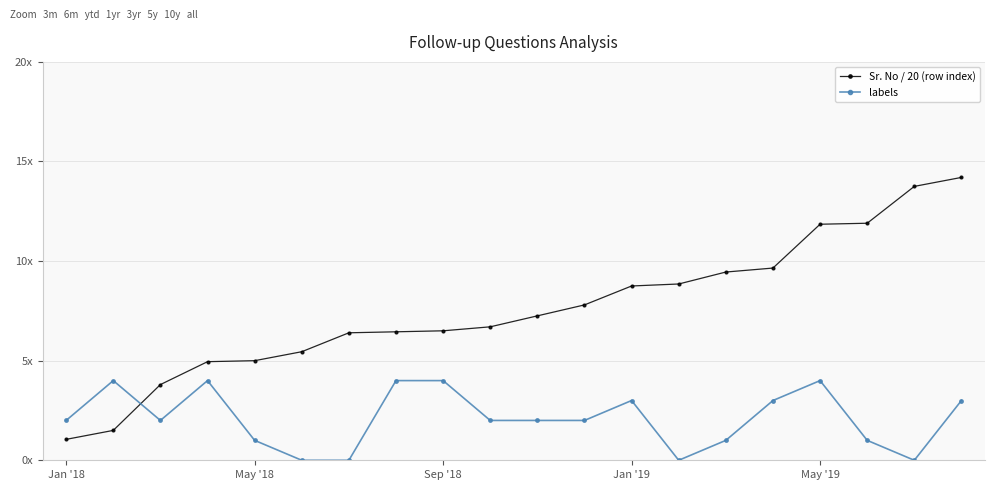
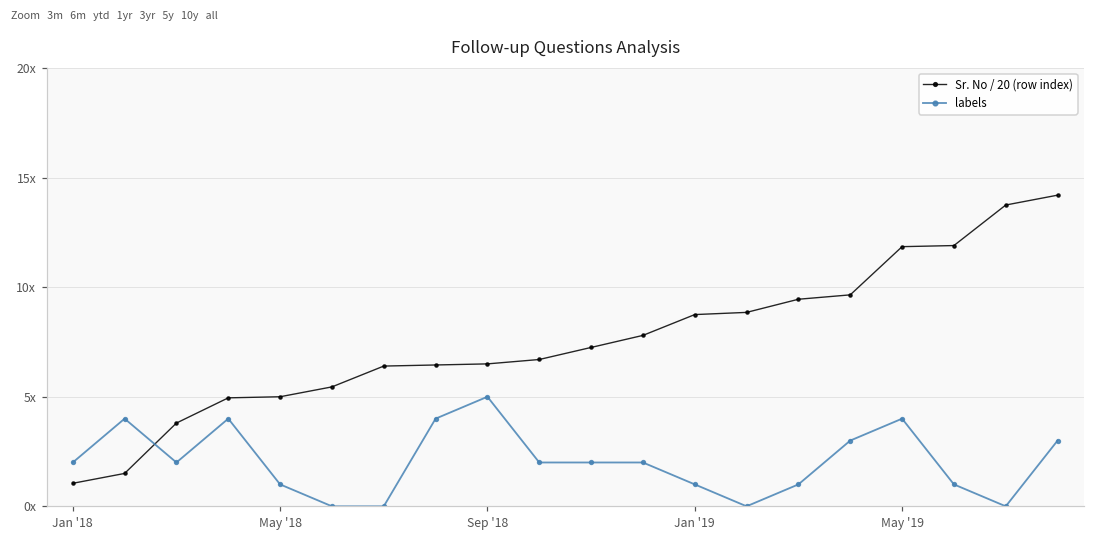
labels, Sep '18: 4x -> 5x
labels, Jan '19: 3x -> 1x
